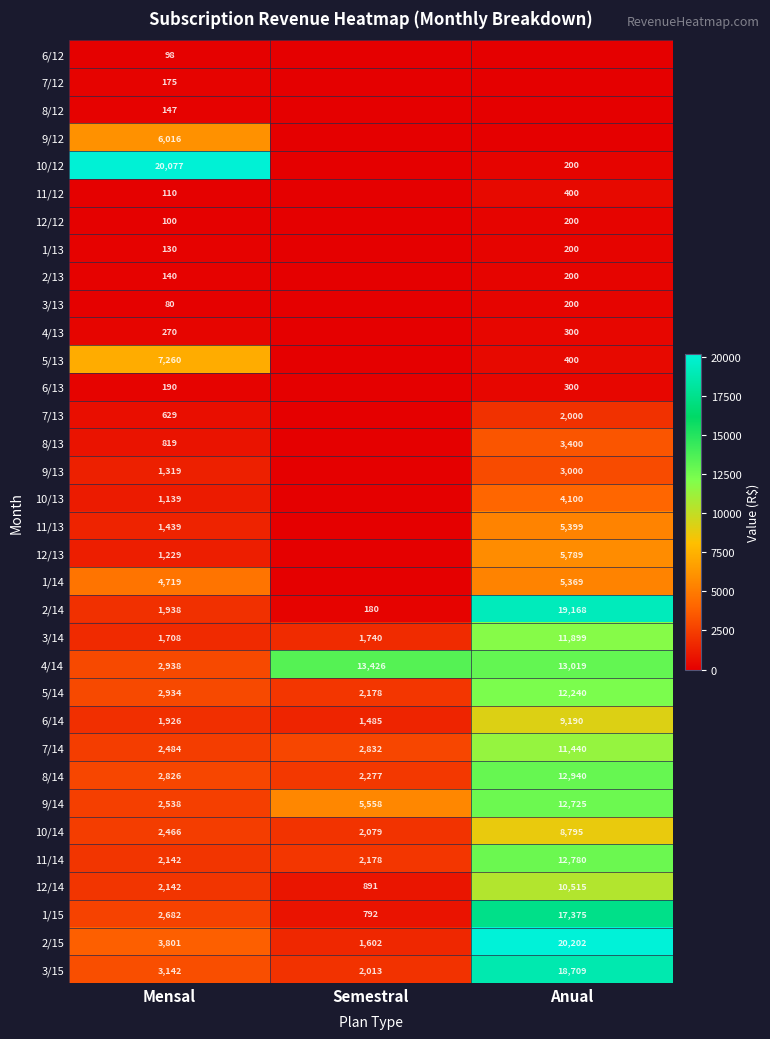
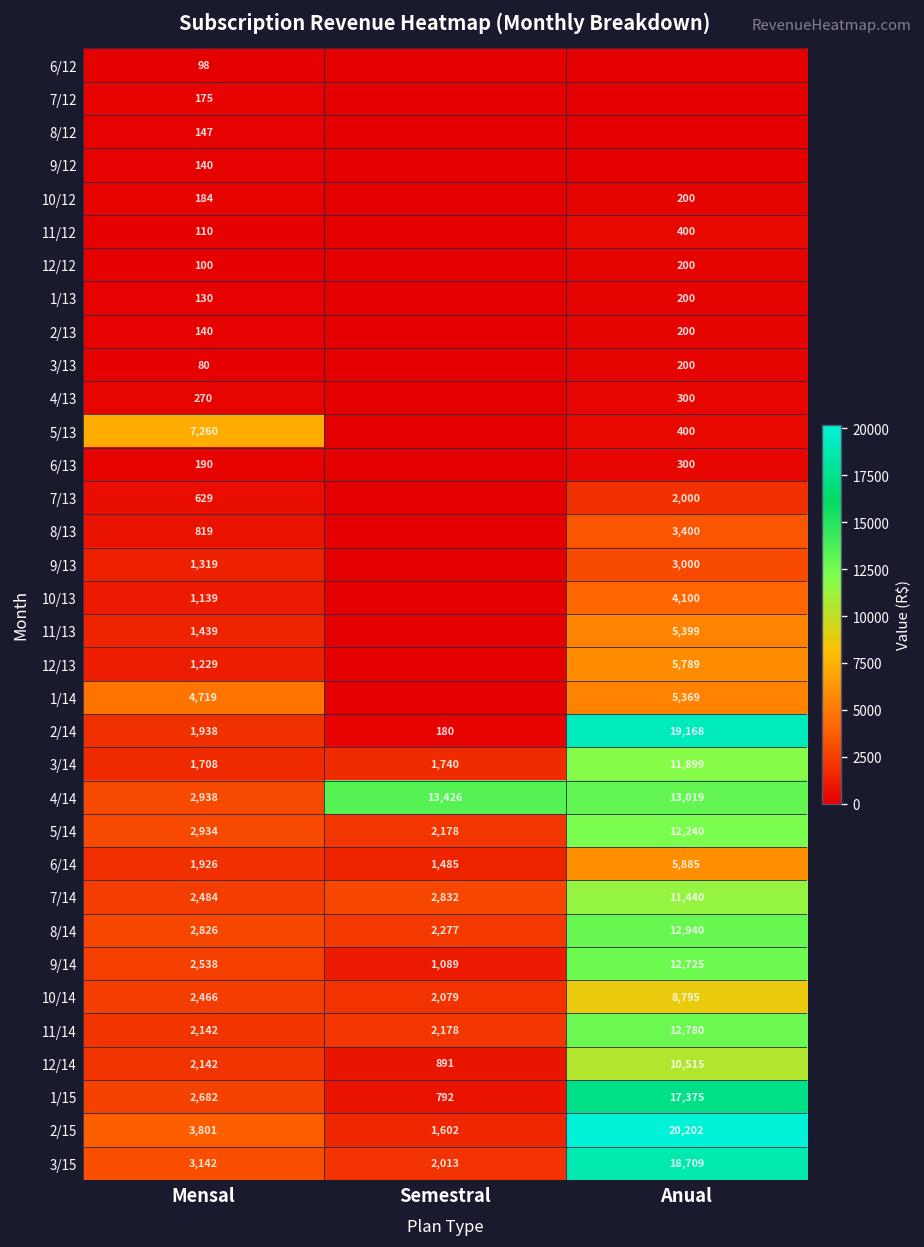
9/12, Mensal: 6,016 -> 140
10/12, Mensal: 20,077 -> 184
6/14, Anual: 9,190 -> 5,885
9/14, Semestral: 5,558 -> 1,089
